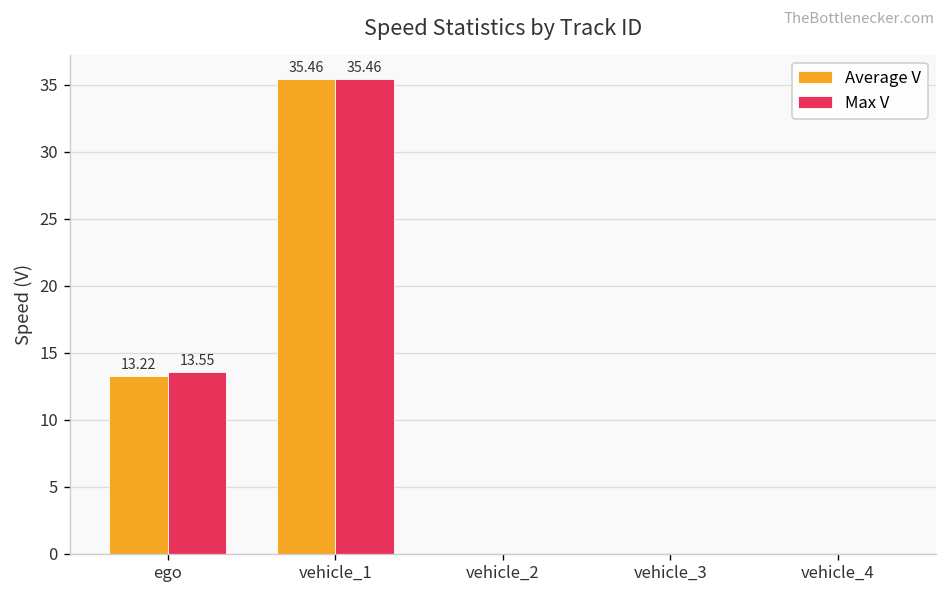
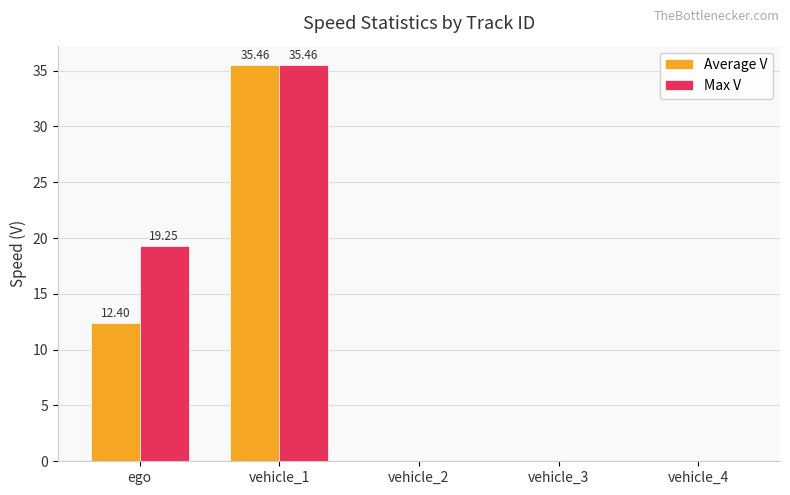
Average V, ego: 13.22 -> 12.40
Max V, ego: 13.55 -> 19.25
